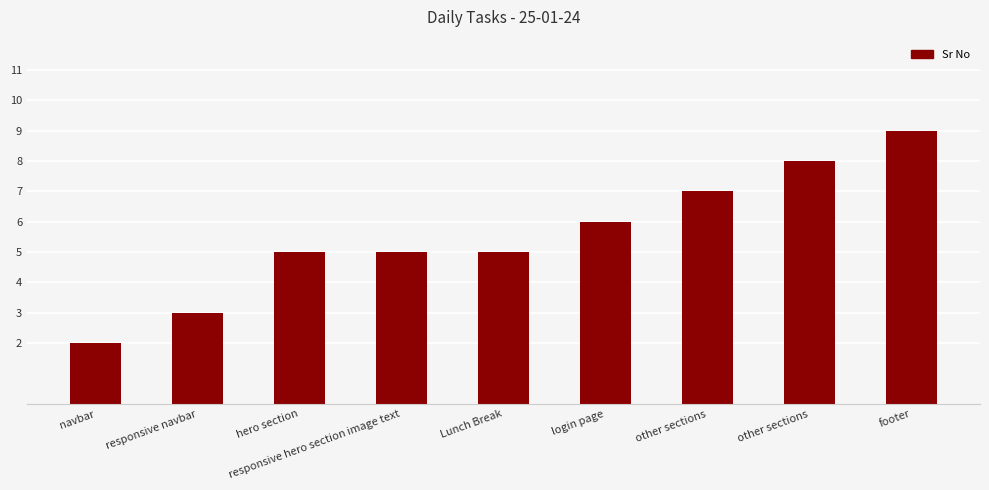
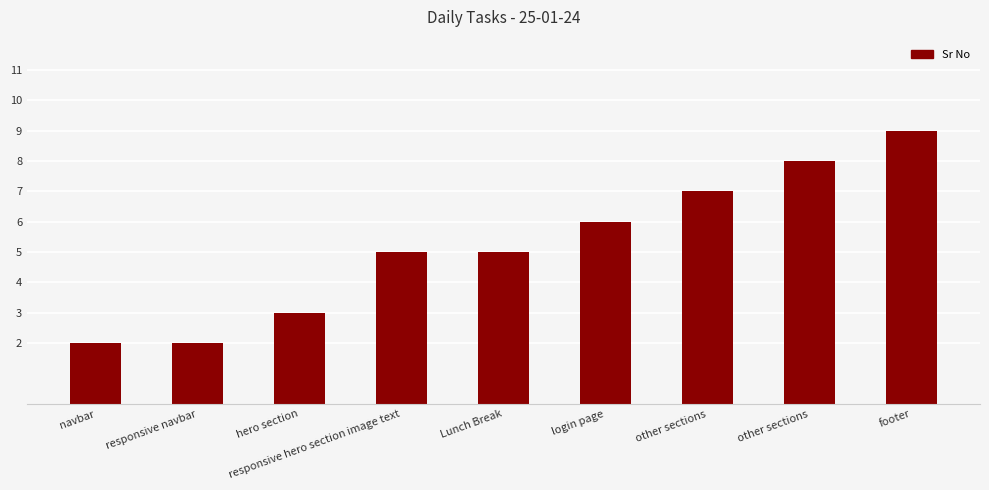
responsive navbar: 3 -> 2
hero section: 5 -> 3
